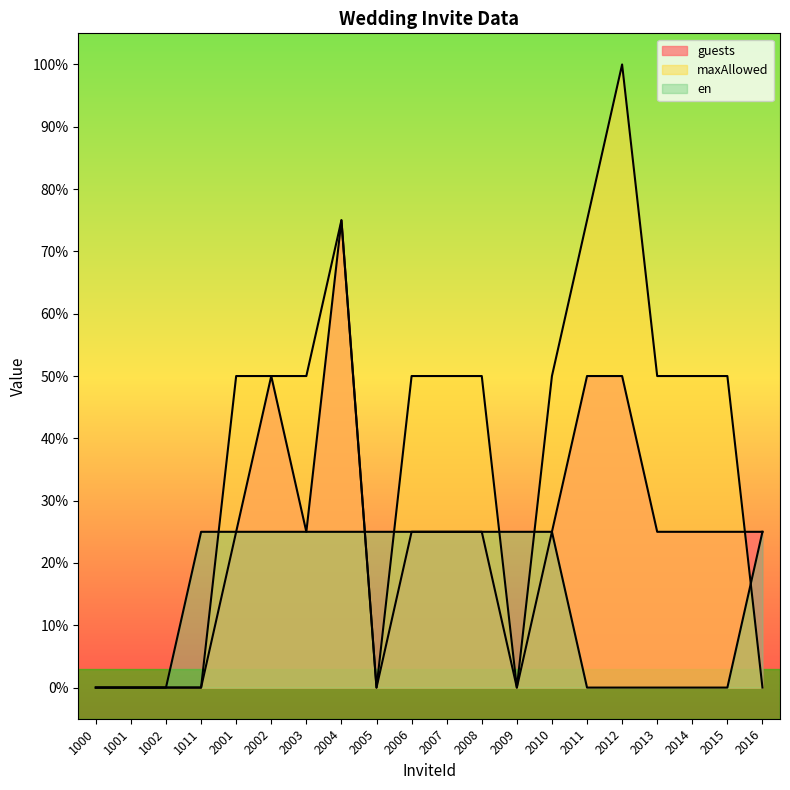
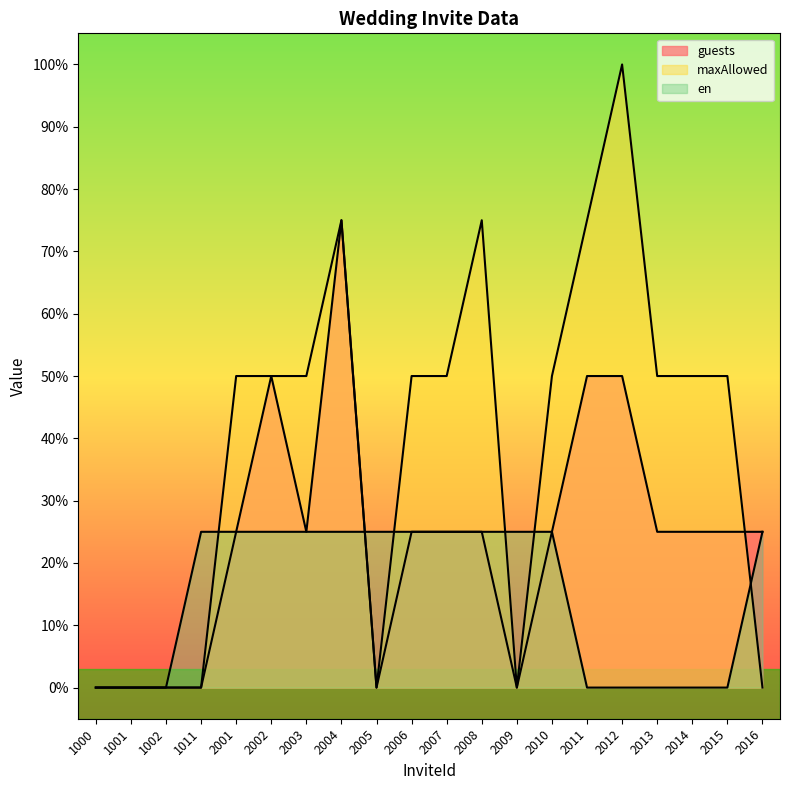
maxAllowed, 2008: 50% -> 75%
